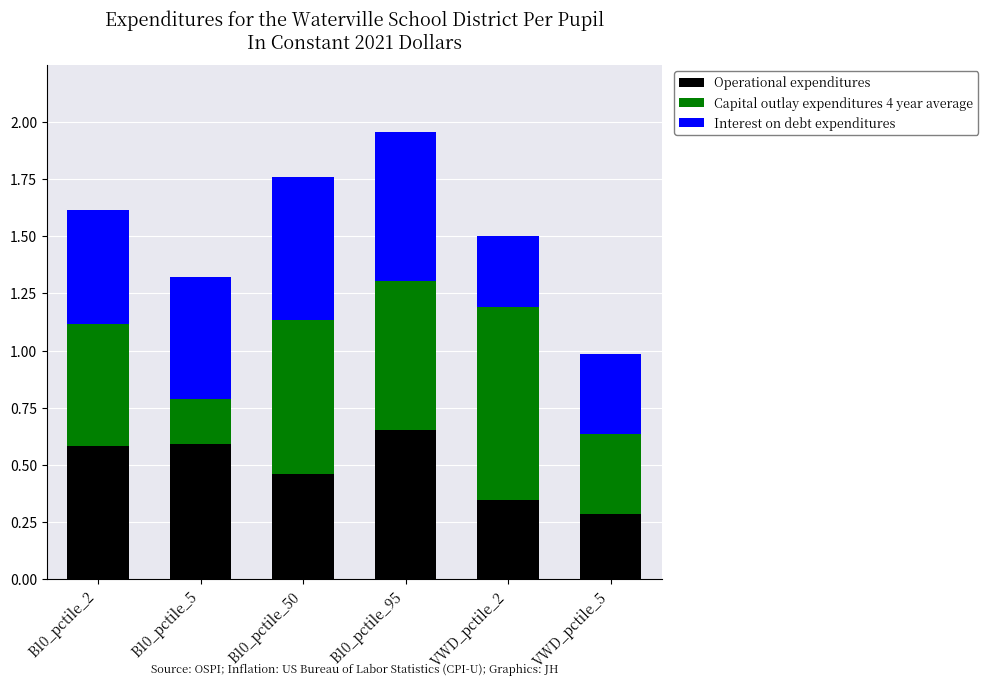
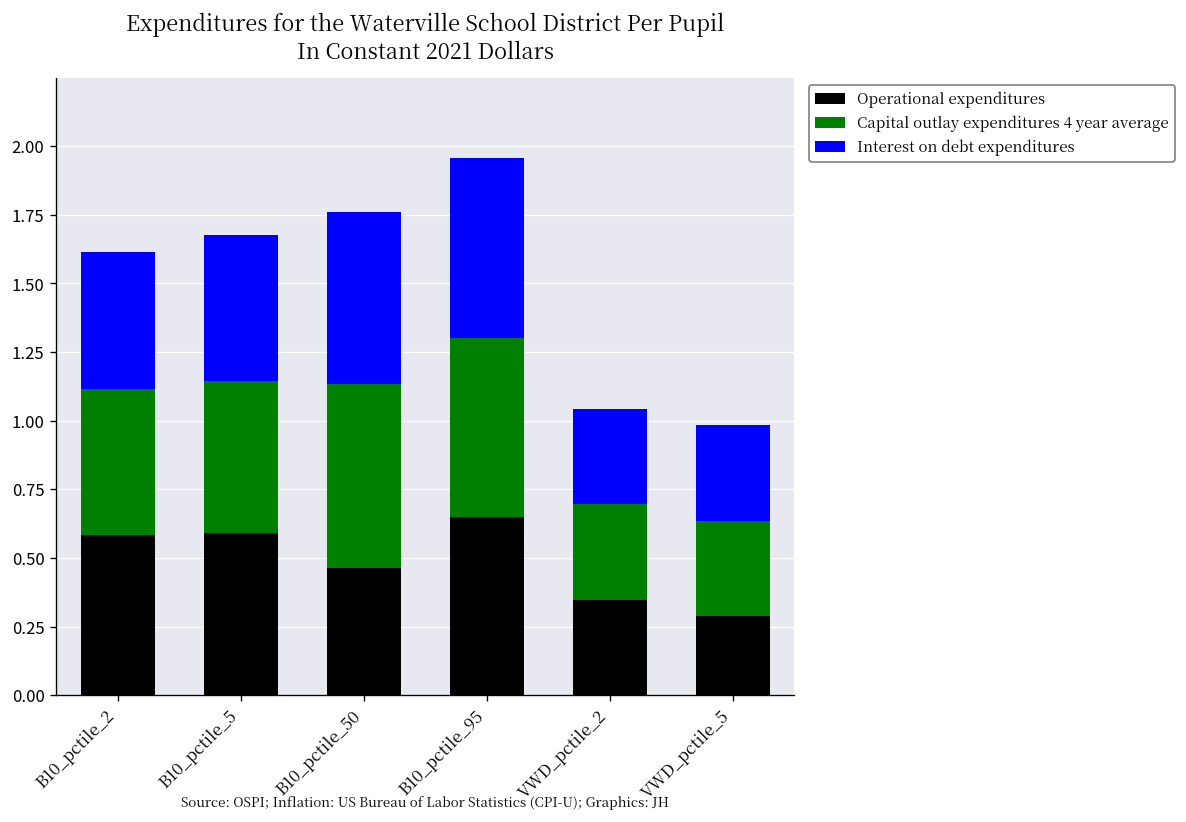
Capital outlay expenditures 4 year average, B10_pctile_5: 0.20 -> 0.55
Capital outlay expenditures 4 year average, VWD_pctile_2: 0.84 -> 0.35
Interest on debt expenditures, VWD_pctile_2: 0.31 -> 0.35
